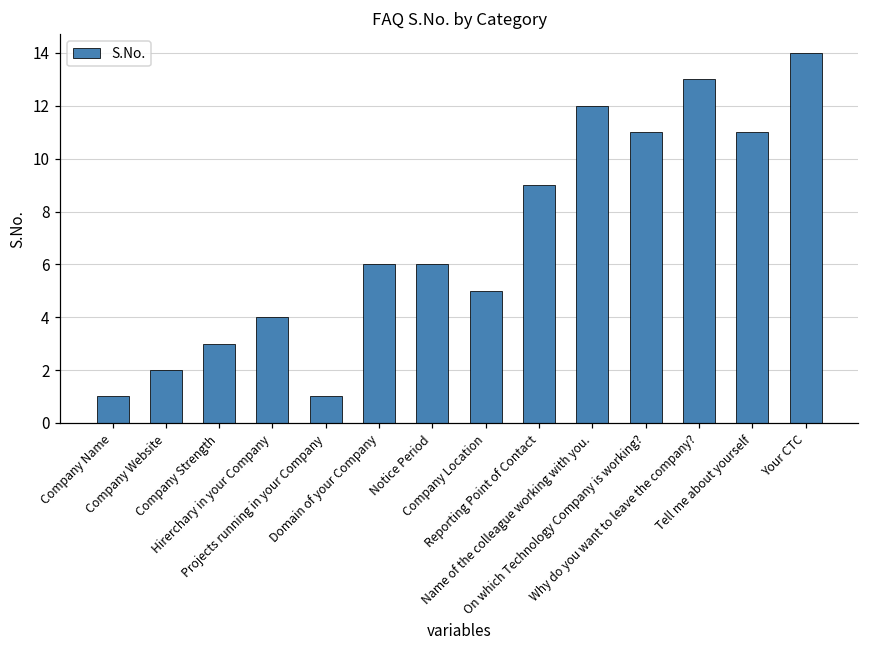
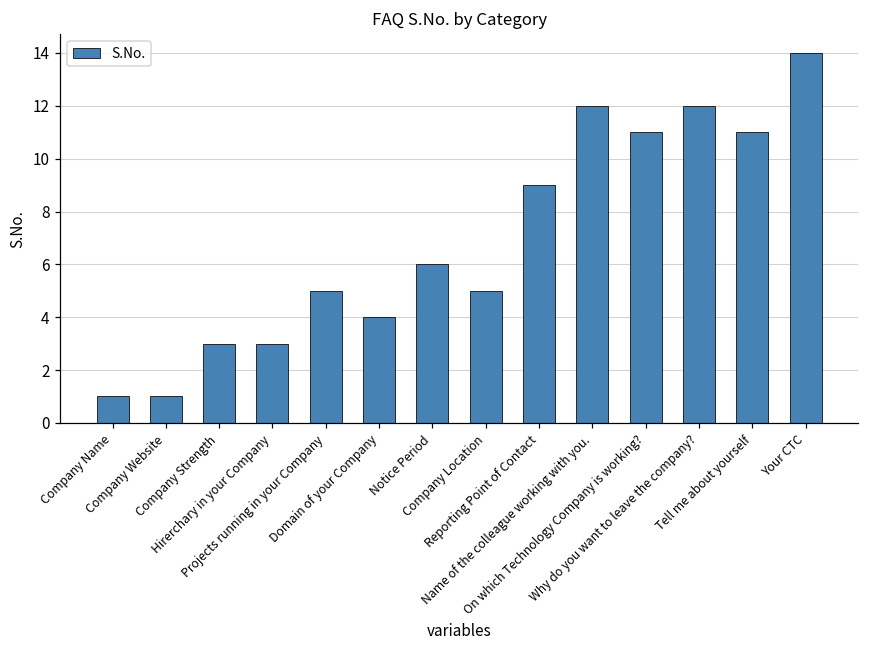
Company Website: 2 -> 1
Hirerchary in your Company: 4 -> 3
Projects running in your Company: 1 -> 5
Domain of your Company: 6 -> 4
Why do you want to leave the company?: 13 -> 12
